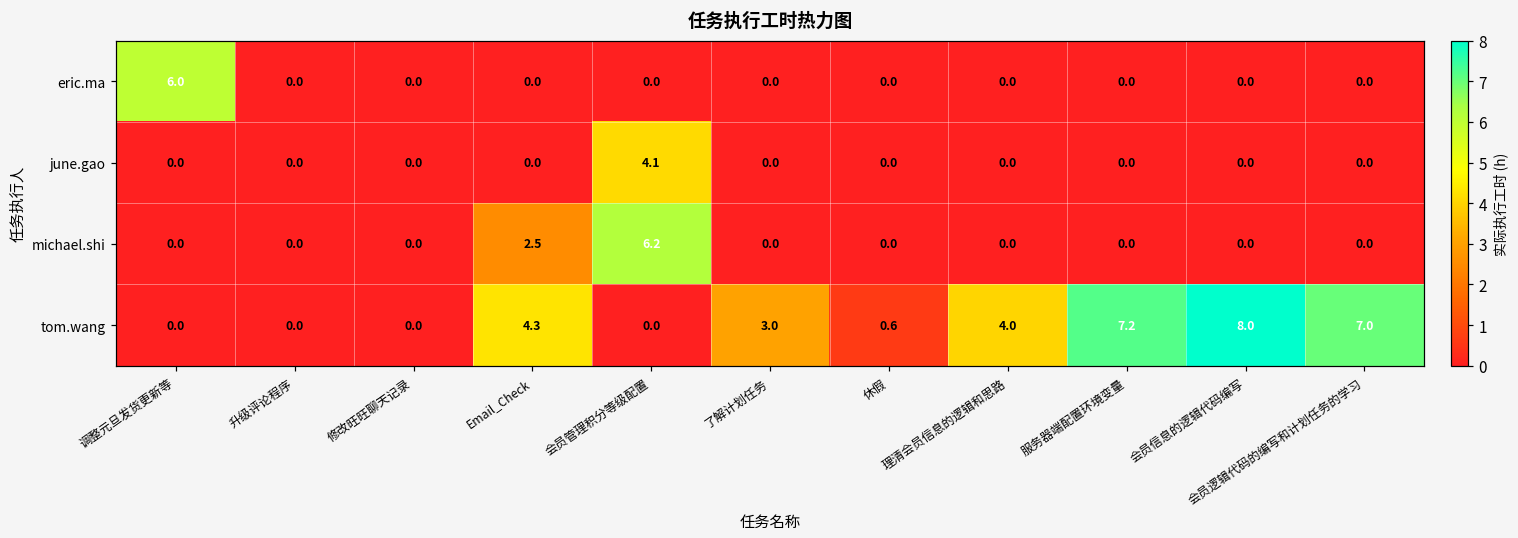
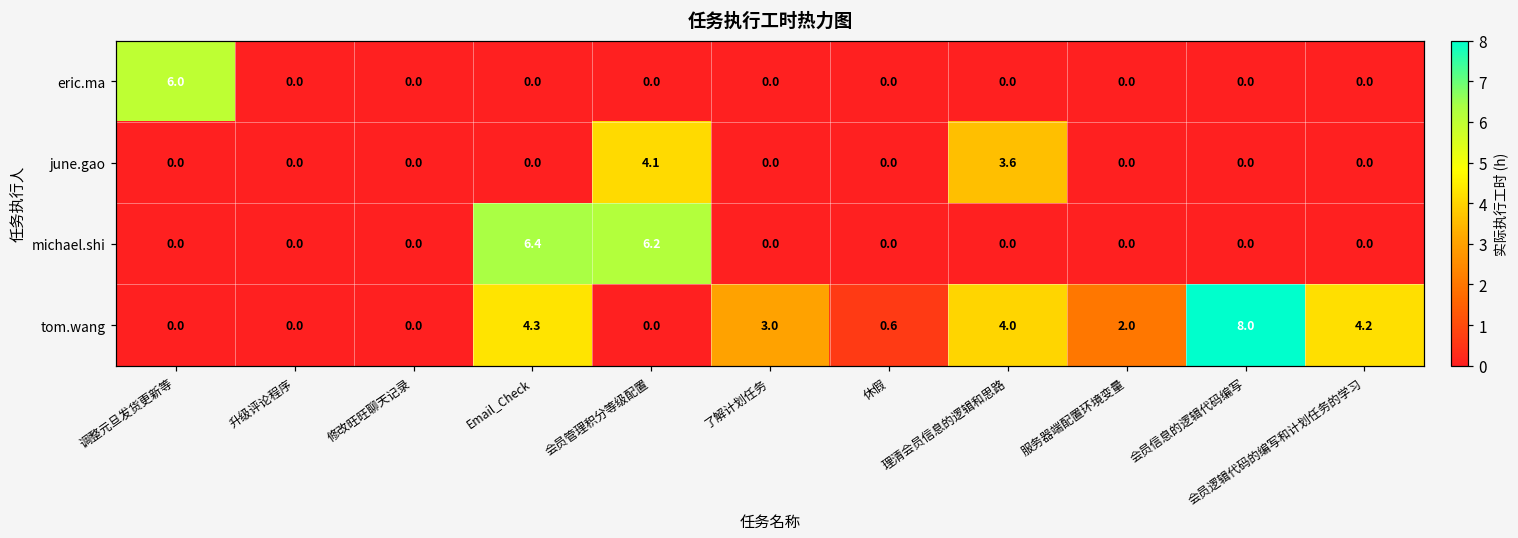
june.gao, 理清会员信息的逻辑和思路: 0.0 -> 3.6
michael.shi, Email_Check: 2.5 -> 6.4
tom.wang, 服务器端配置环境变量: 7.2 -> 2.0
tom.wang, 会员逻辑代码的编写和计划任务的学习: 7.0 -> 4.2
